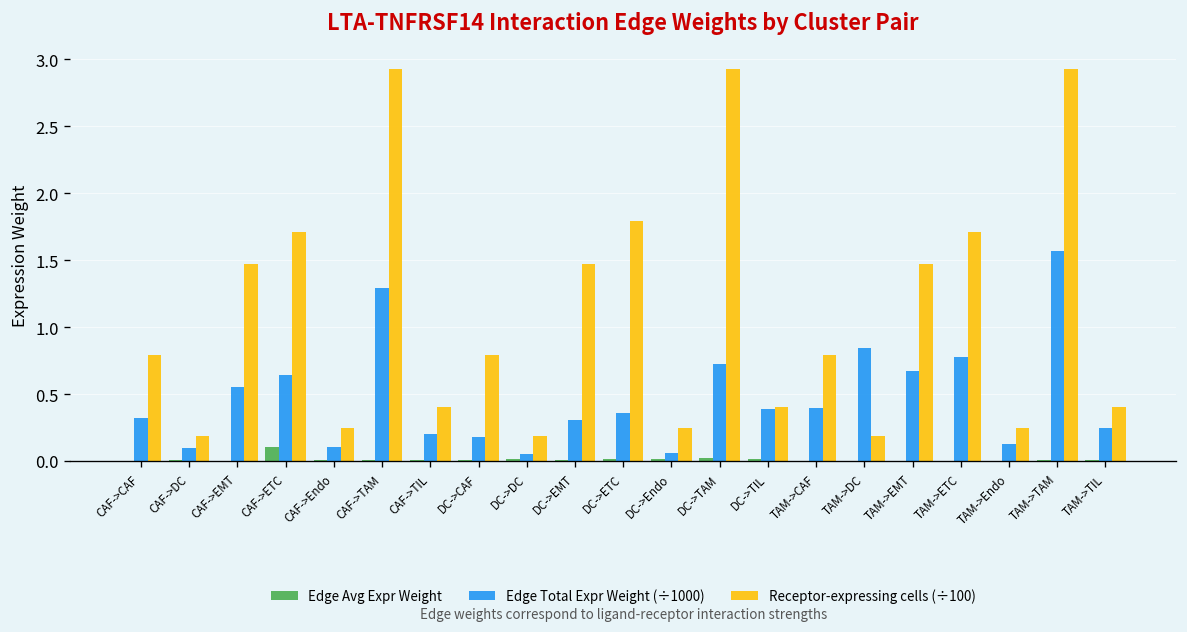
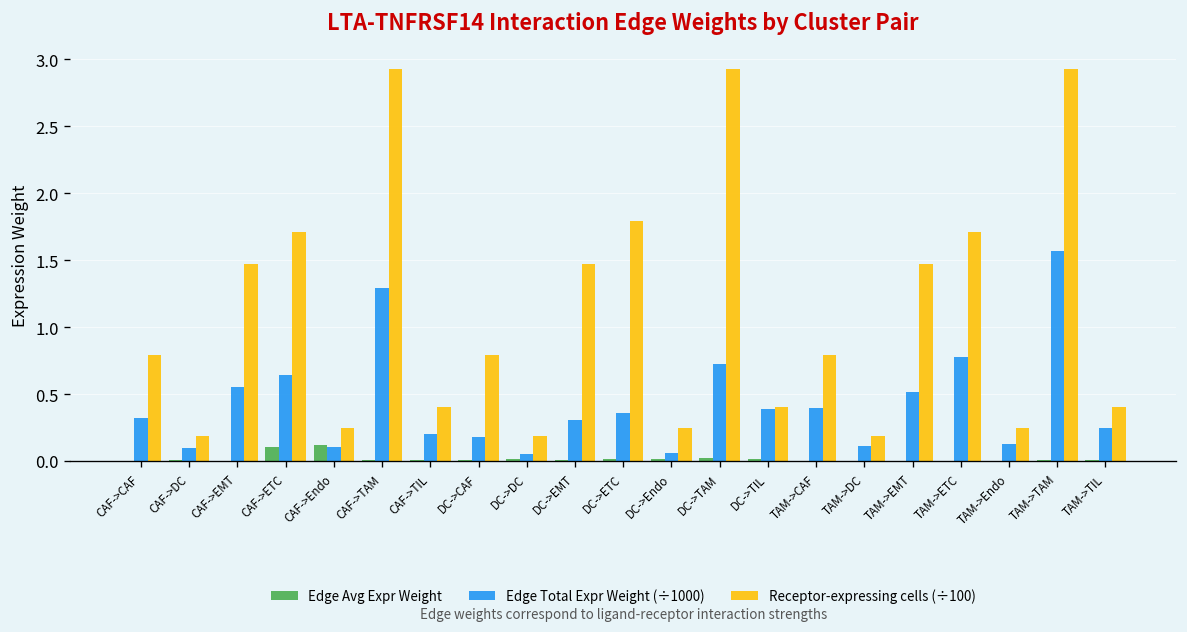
Edge Avg Expr Weight, CAF->Endo: 0.01 -> 0.12
Edge Total Expr Weight (÷1000), TAM->DC: 0.85 -> 0.11
Edge Total Expr Weight (÷1000), TAM->EMT: 0.67 -> 0.51
